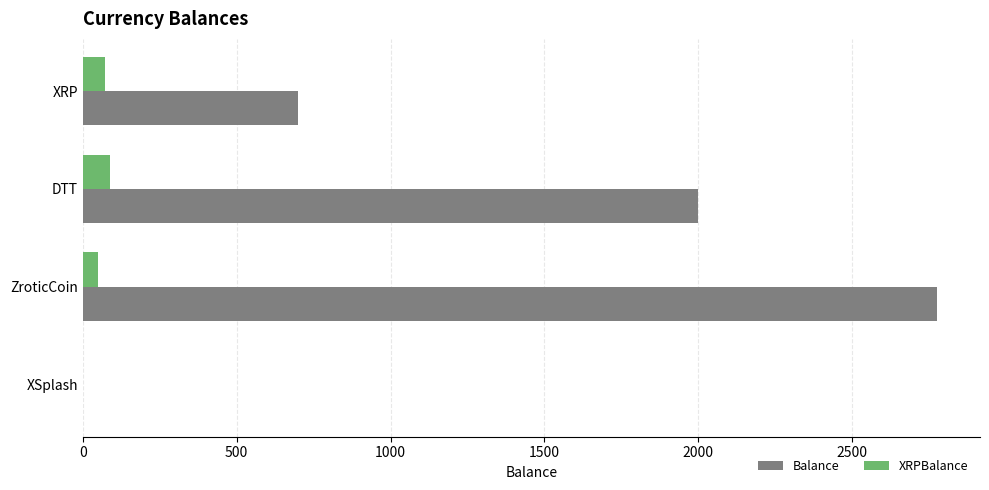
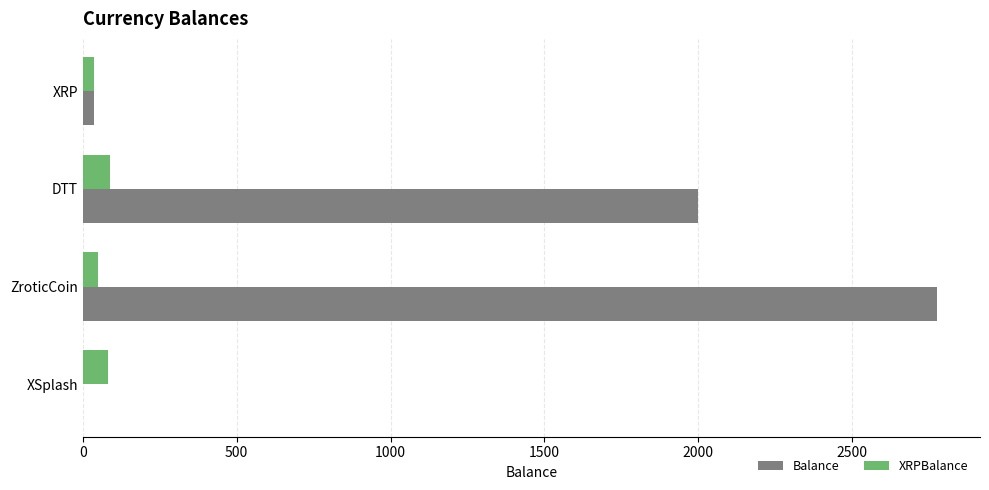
XRPBalance, XRP: 70 -> 40
Balance, XRP: 700 -> 40
XRPBalance, XSplash: 0 -> 80
